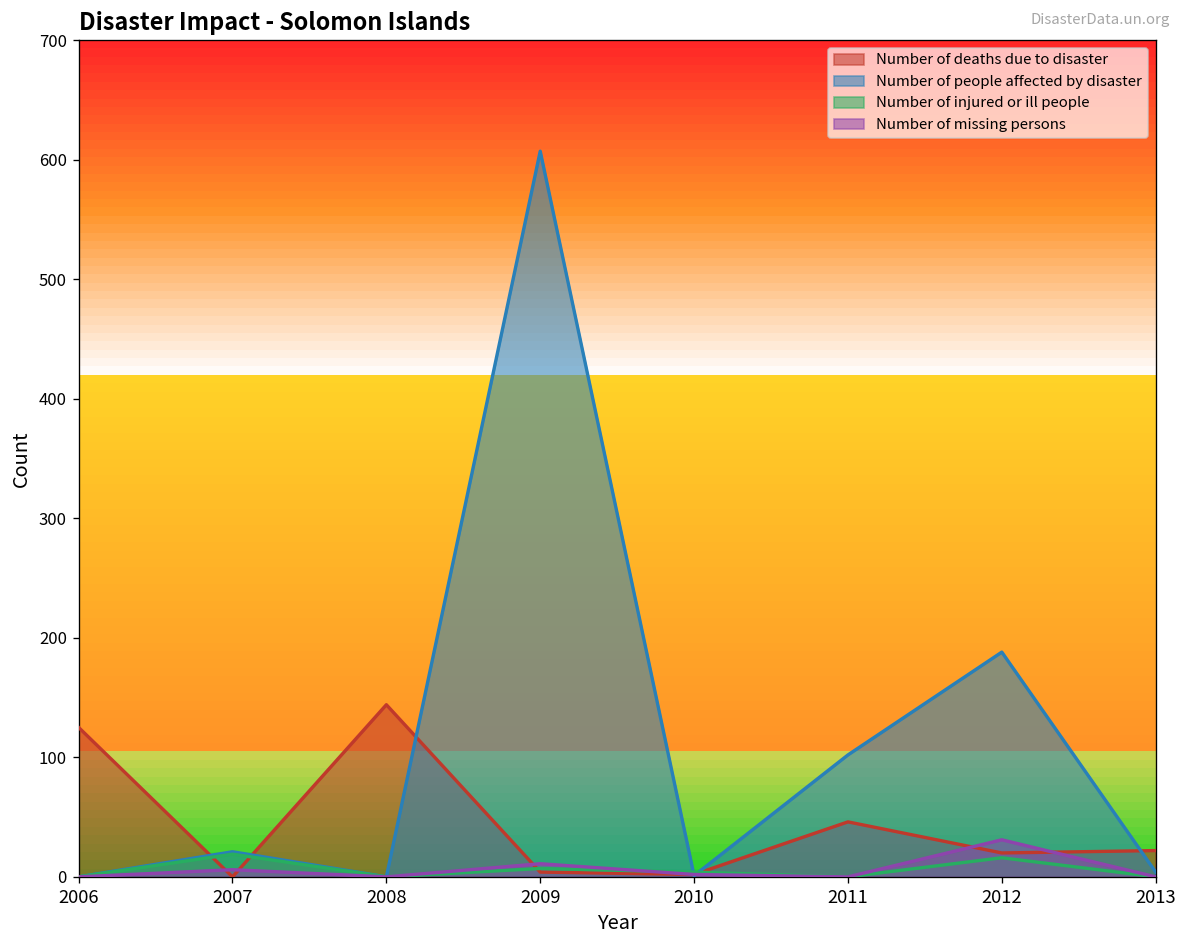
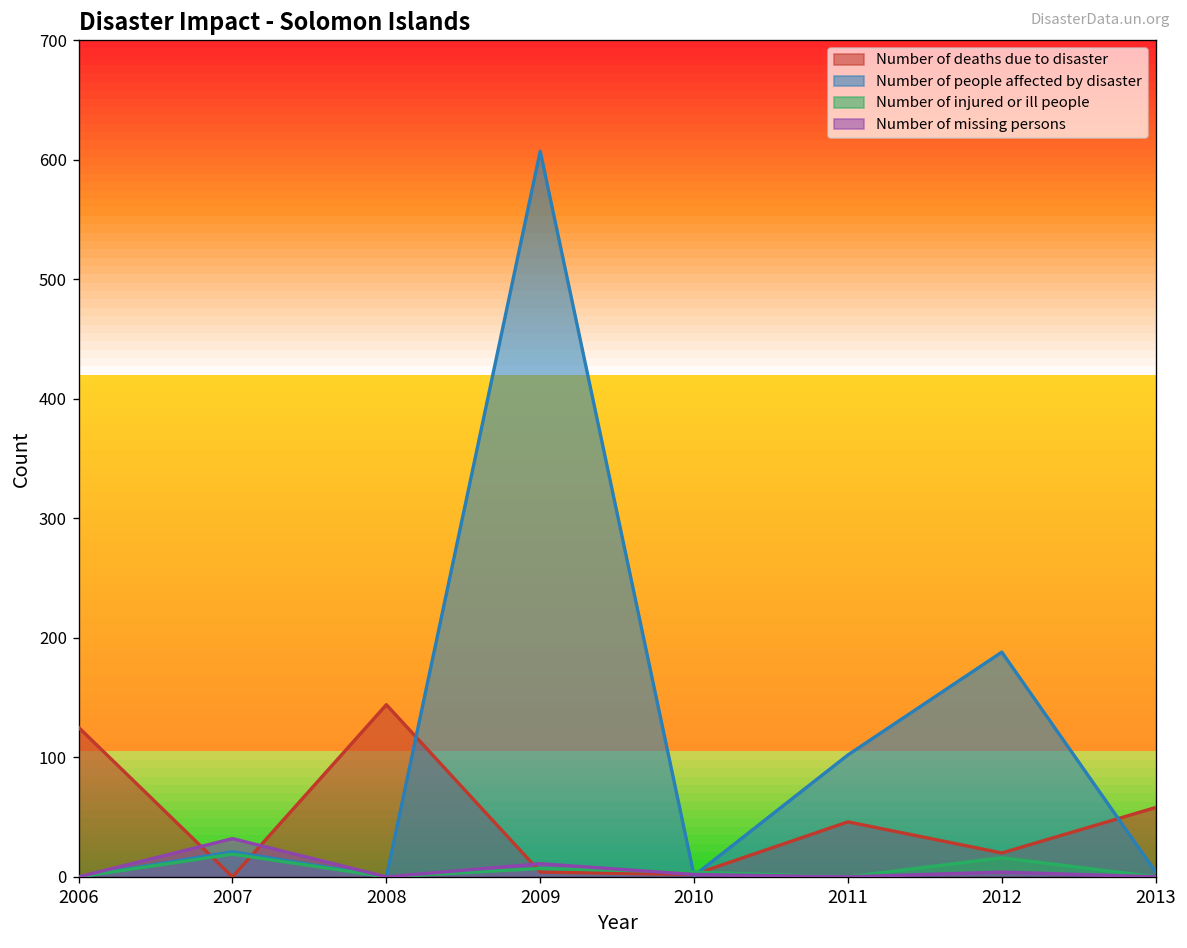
Number of missing persons, 2007: 10 -> 30
Number of missing persons, 2012: 30 -> 0
Number of deaths due to disaster, 2013: 20 -> 60
